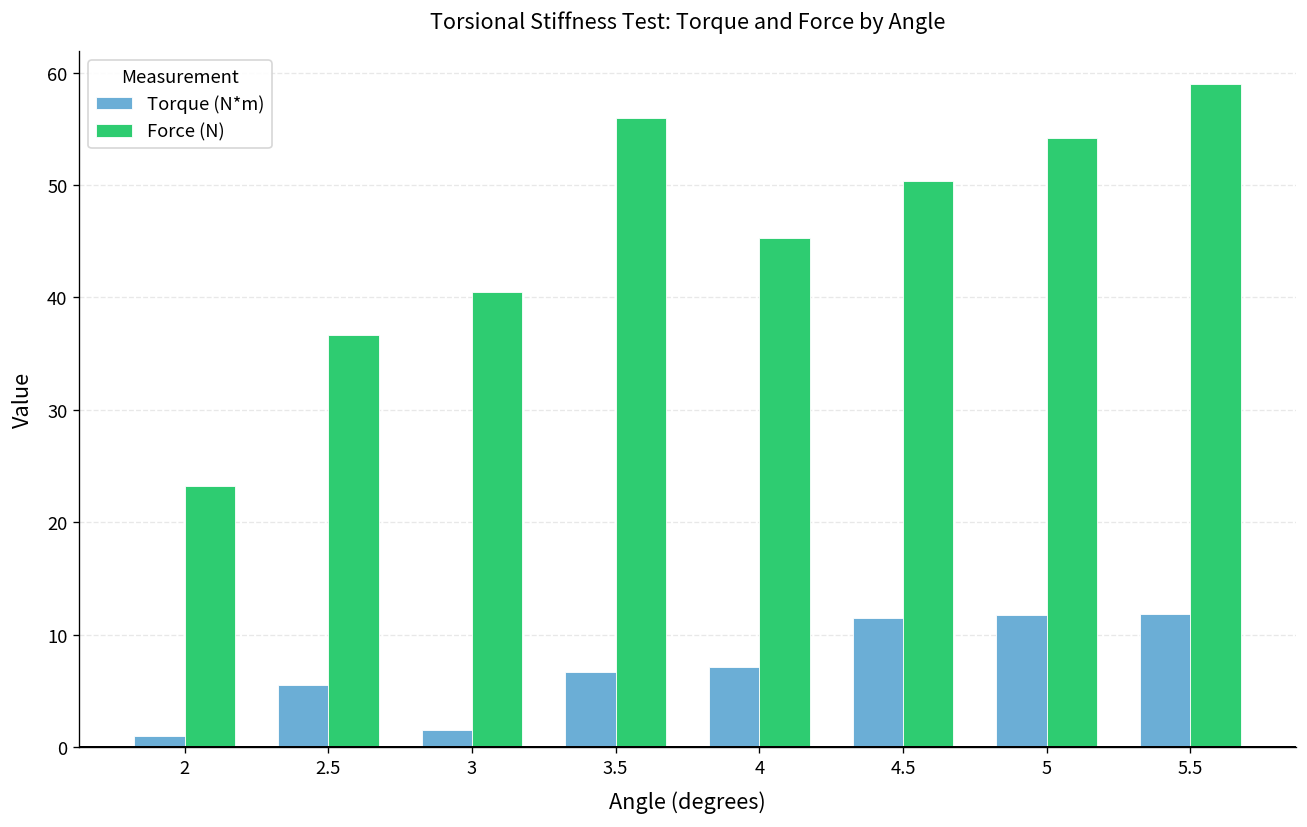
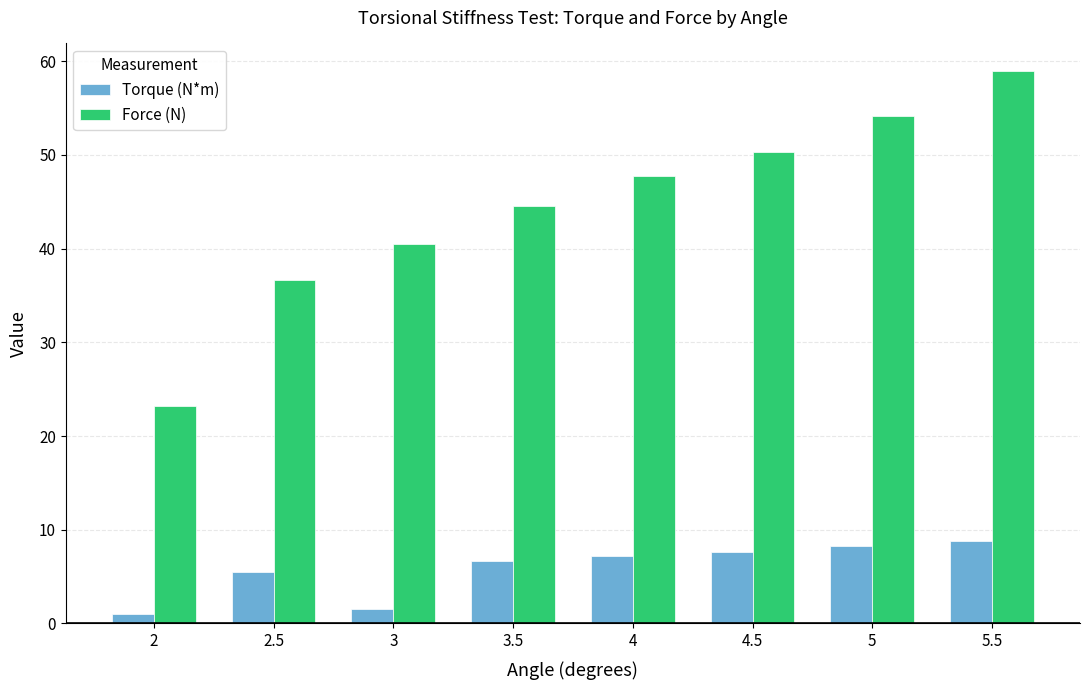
Force (N), 3.5: 56 -> 45
Force (N), 4: 45 -> 48
Torque (N*m), 4.5: 11 -> 8
Torque (N*m), 5: 12 -> 8
Torque (N*m), 5.5: 12 -> 9
